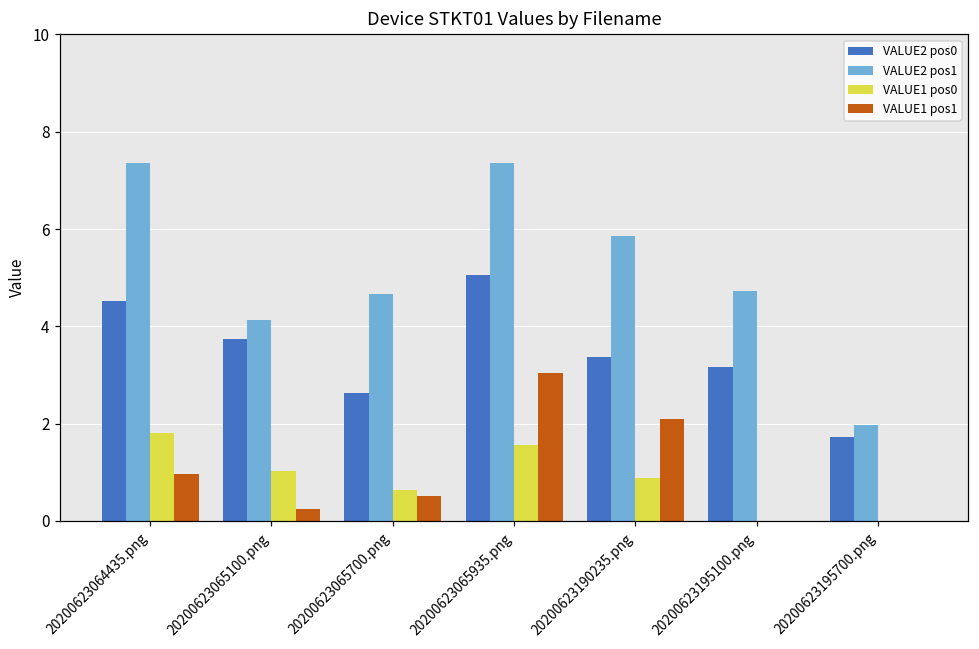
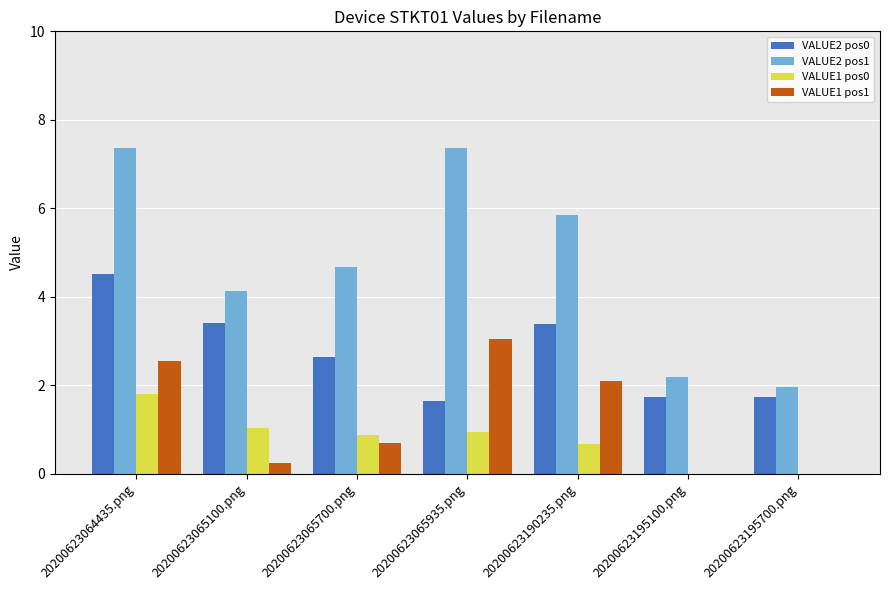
VALUE1 pos1, 20200623064435.png: 1.0 -> 2.5
VALUE2 pos0, 20200623065100.png: 3.7 -> 3.4
VALUE1 pos0, 20200623065700.png: 0.6 -> 0.9
VALUE1 pos1, 20200623065700.png: 0.5 -> 0.7
VALUE2 pos0, 20200623065935.png: 5.1 -> 1.6
VALUE1 pos0, 20200623065935.png: 1.6 -> 0.9
VALUE1 pos0, 20200623190235.png: 0.9 -> 0.7
VALUE2 pos0, 20200623195100.png: 3.2 -> 1.7
VALUE2 pos1, 20200623195100.png: 4.7 -> 2.2
